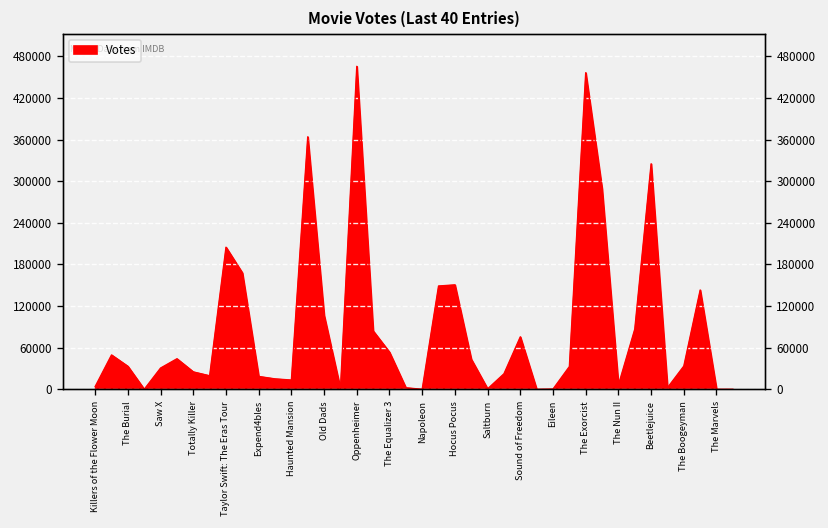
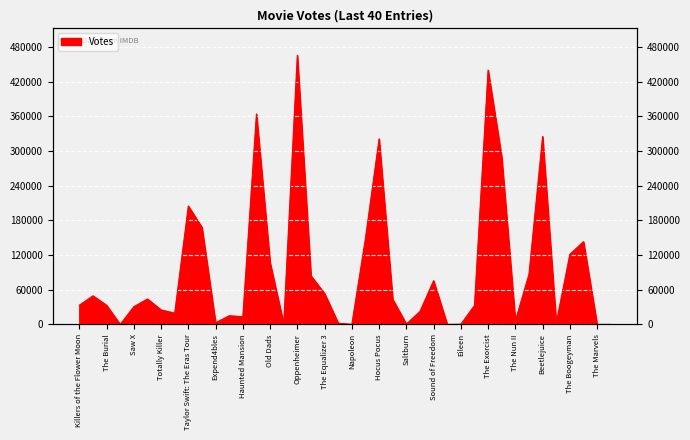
Killers of the Flower Moon: 0 -> 30000
Expend4bles: 20000 -> 0
Hocus Pocus: 150000 -> 320000
The Exorcist: 460000 -> 440000
The Boogeyman: 30000 -> 120000
